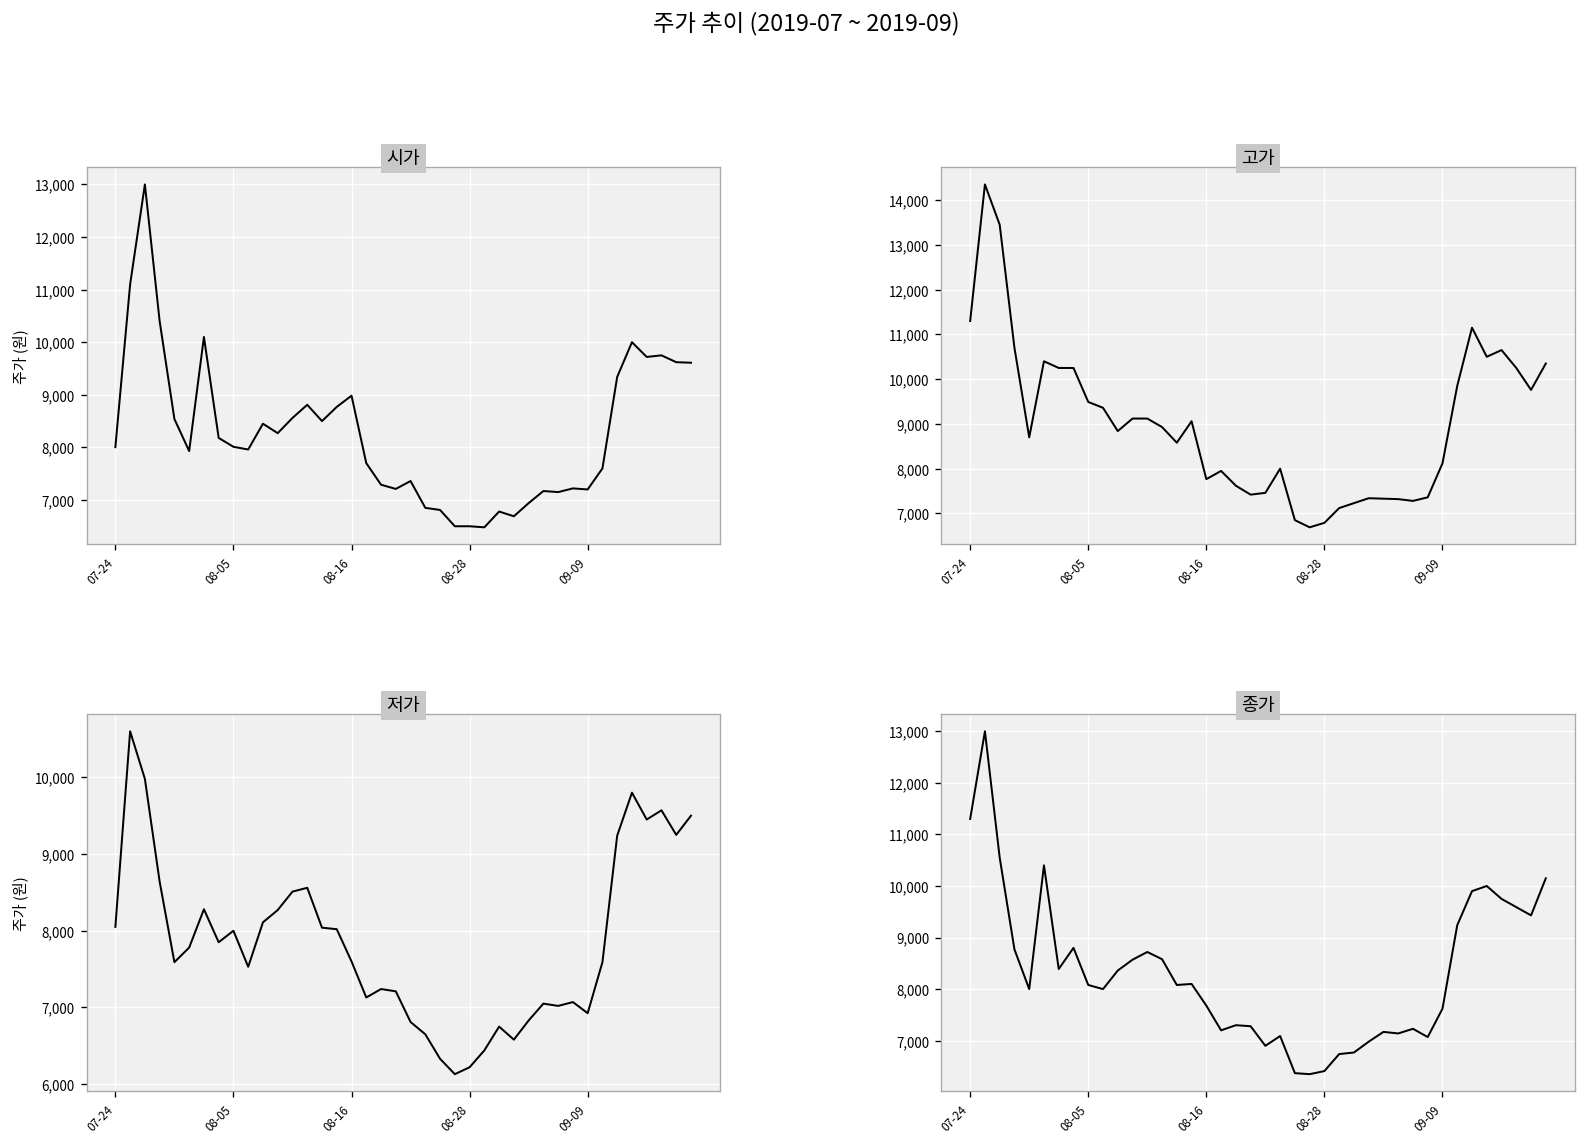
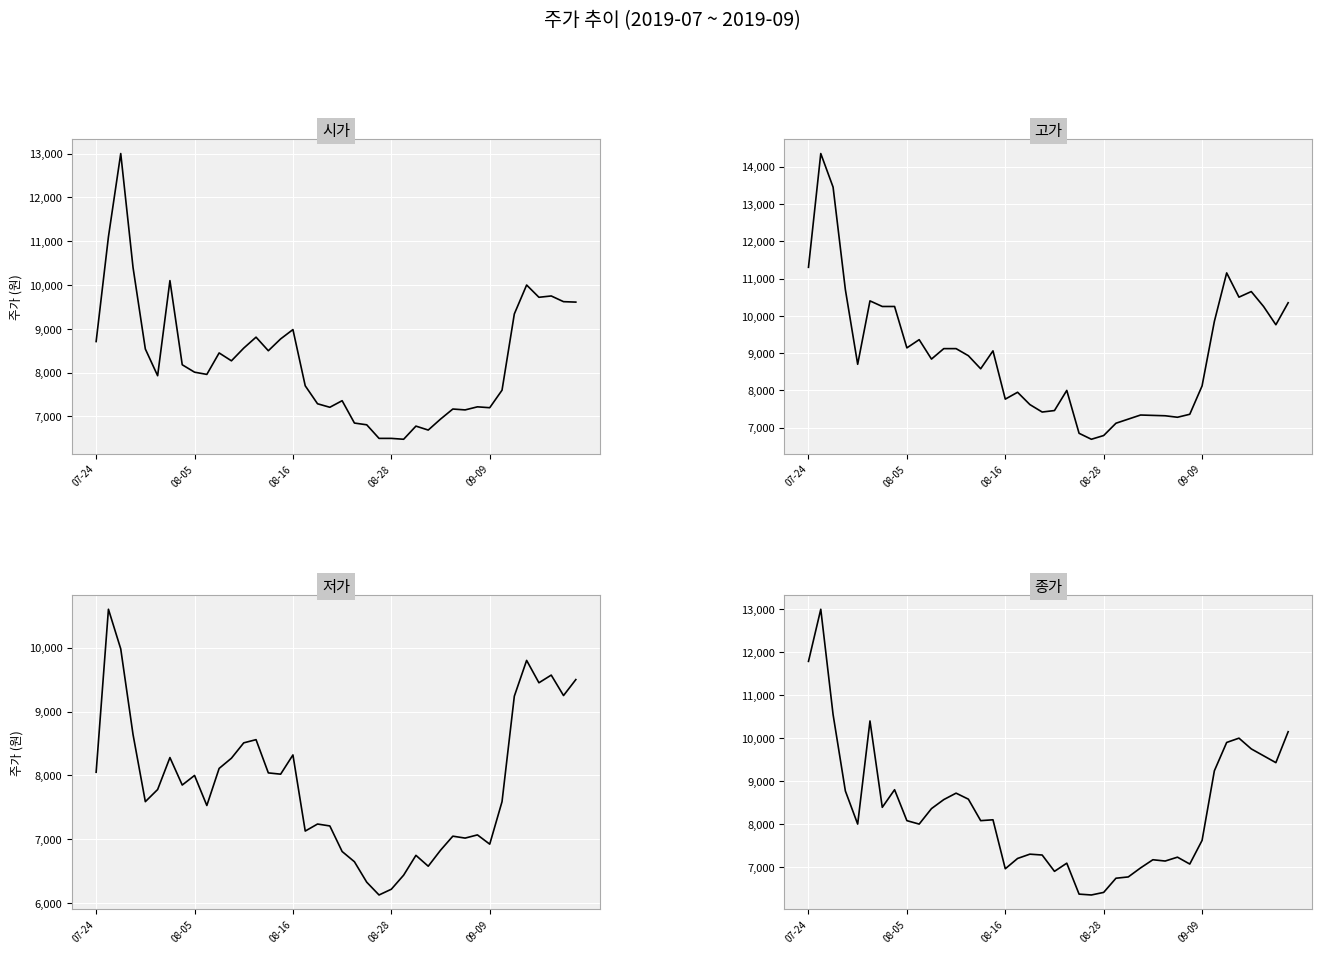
시가, 07-24: 8,000 -> 8,700
고가, 08-05: 9,500 -> 9,100
저가, 08-16: 7,600 -> 8,300
종가, 07-24: 11,300 -> 11,800
종가, 08-16: 7,700 -> 7,000
